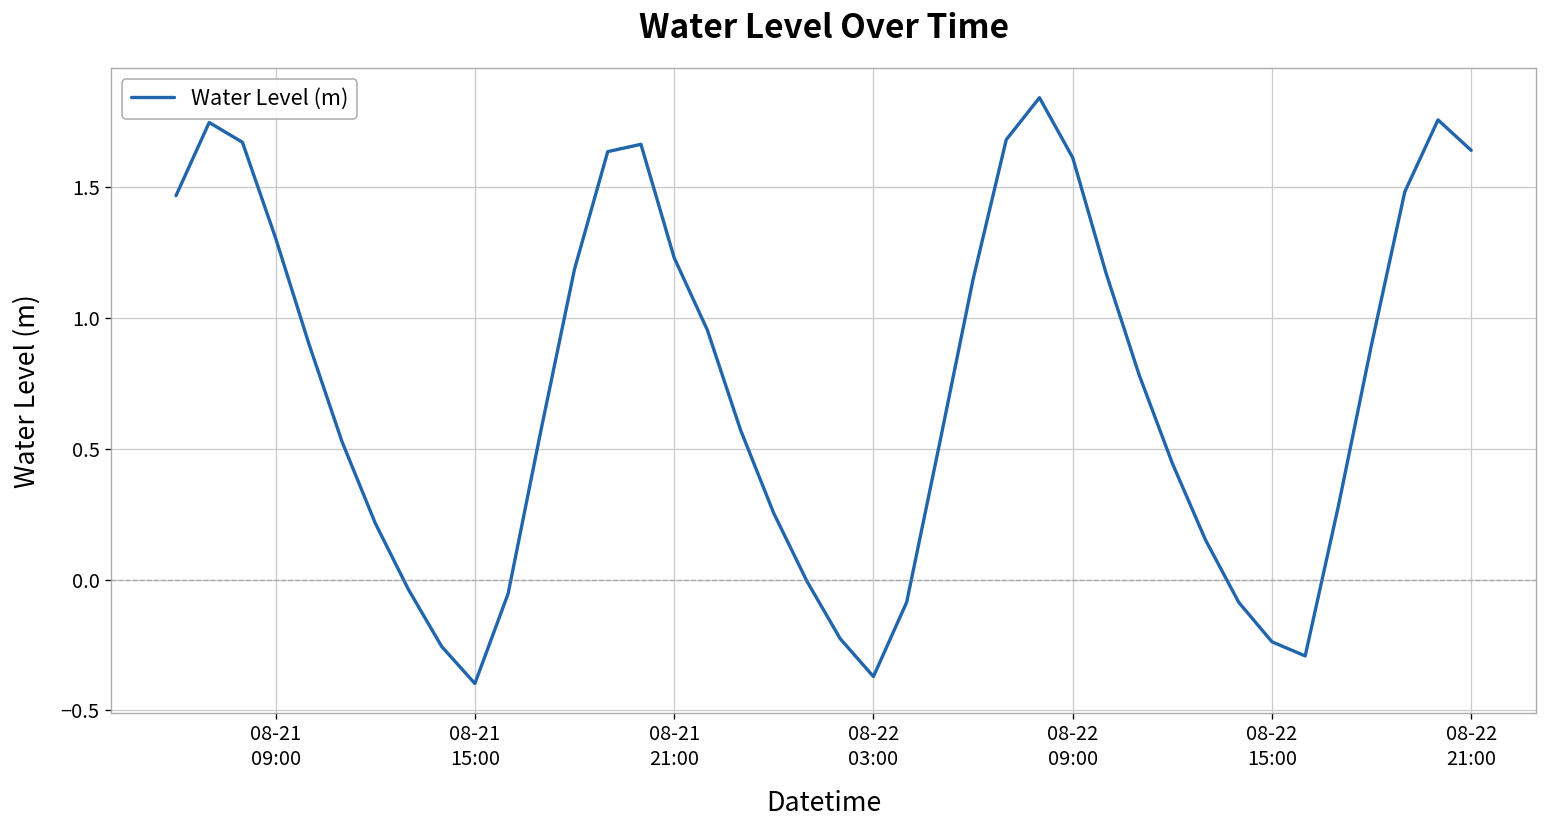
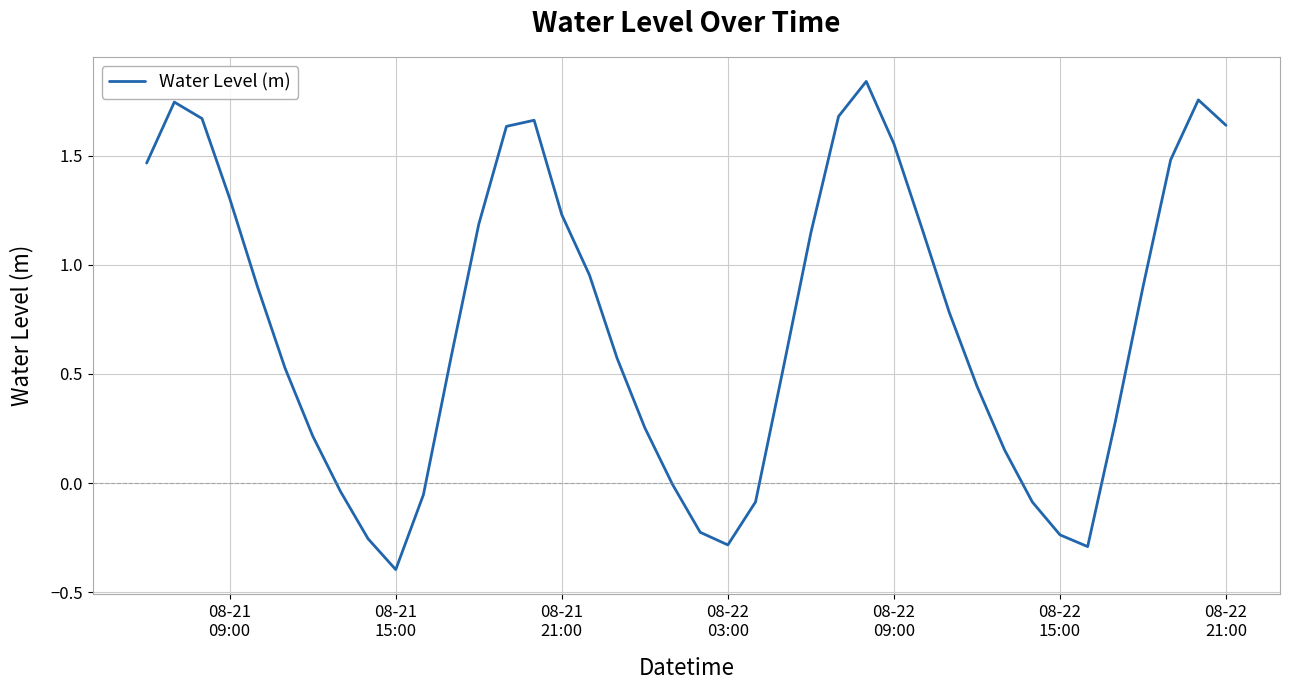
08-22 03:00: -0.37 -> -0.28
08-22 09:00: 1.61 -> 1.56
